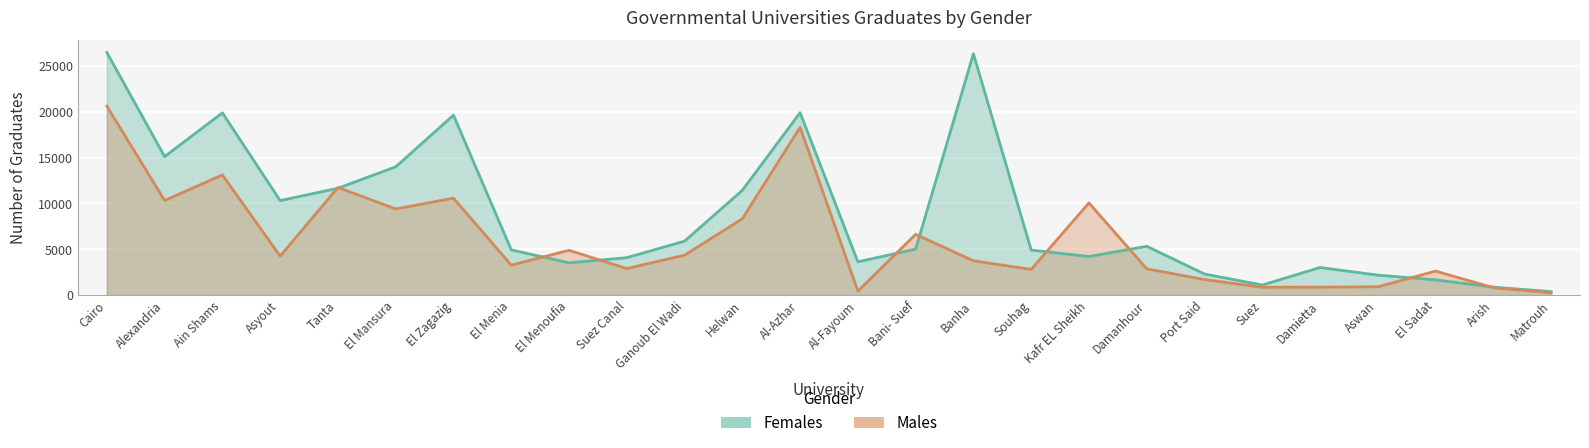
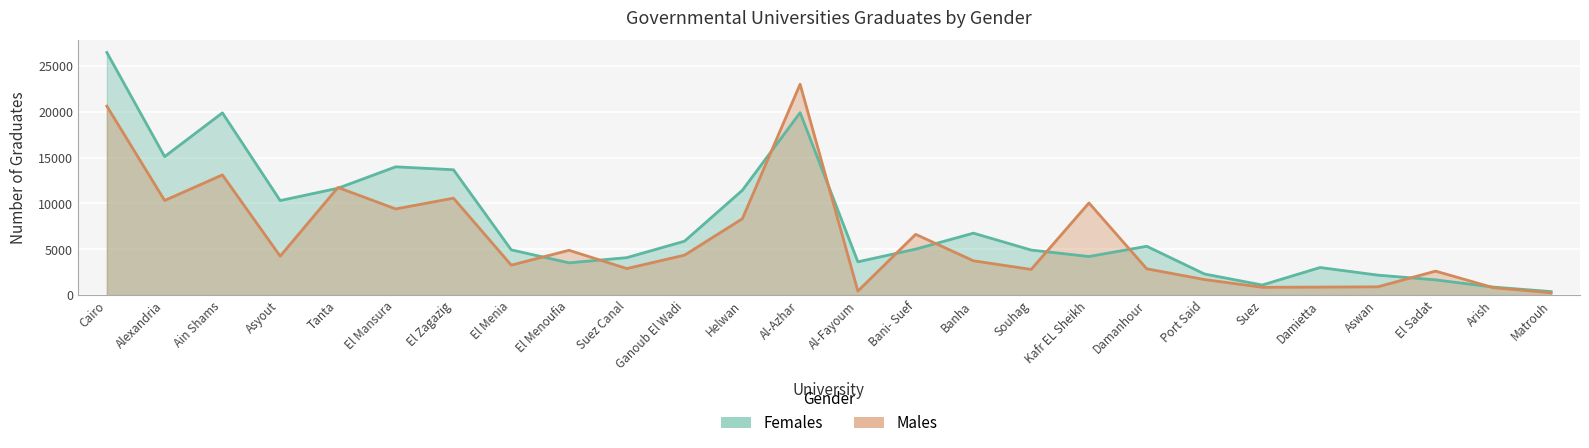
Females, El Zagazig: 20000 -> 14000
Males, Al-Azhar: 18000 -> 23000
Females, Banha: 26000 -> 7000
